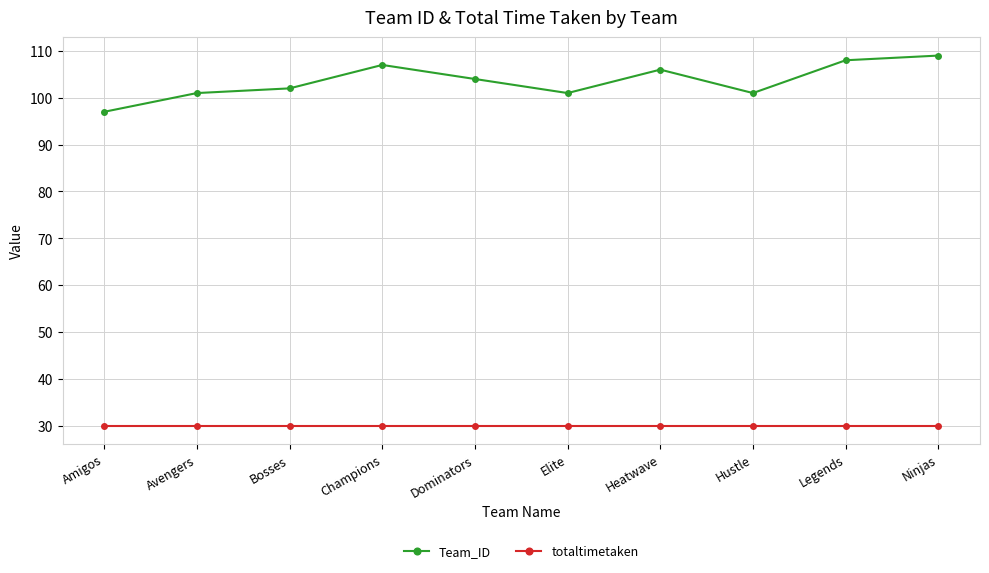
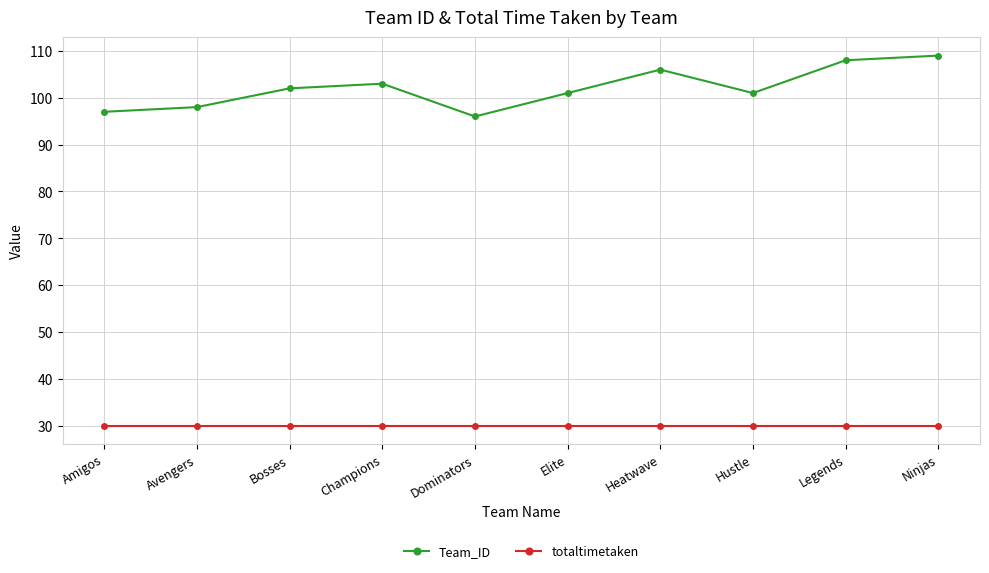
Team_ID, Avengers: 101 -> 98
Team_ID, Champions: 107 -> 103
Team_ID, Dominators: 104 -> 96
